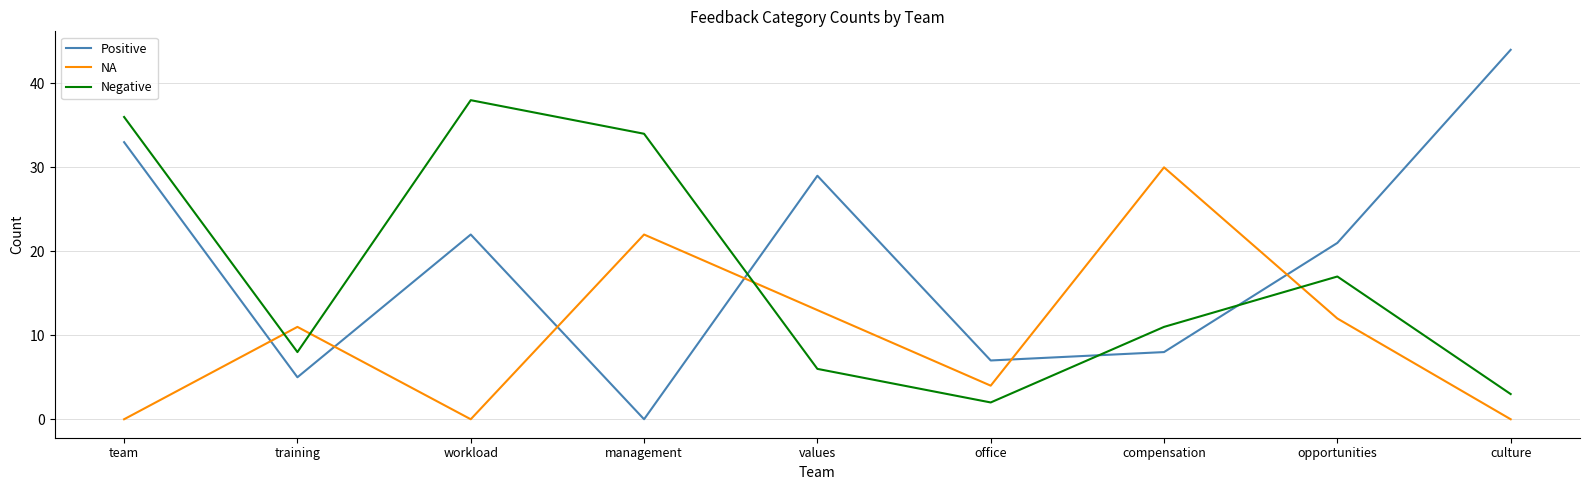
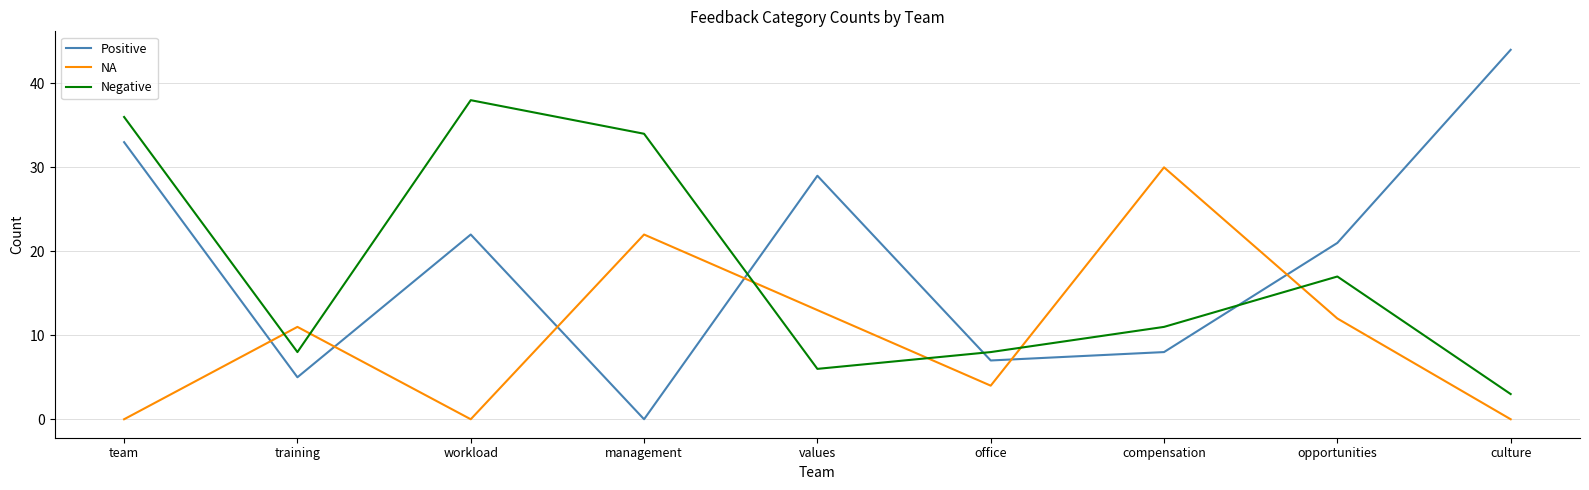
Negative, office: 2 -> 8
